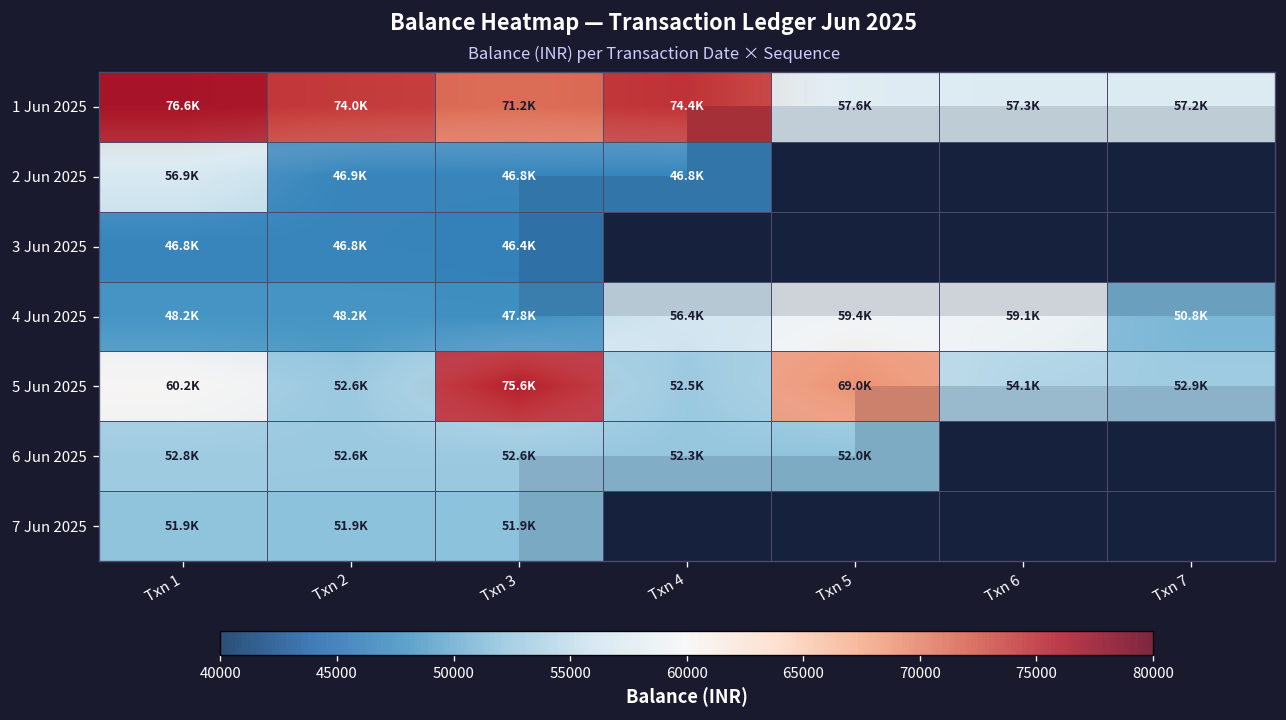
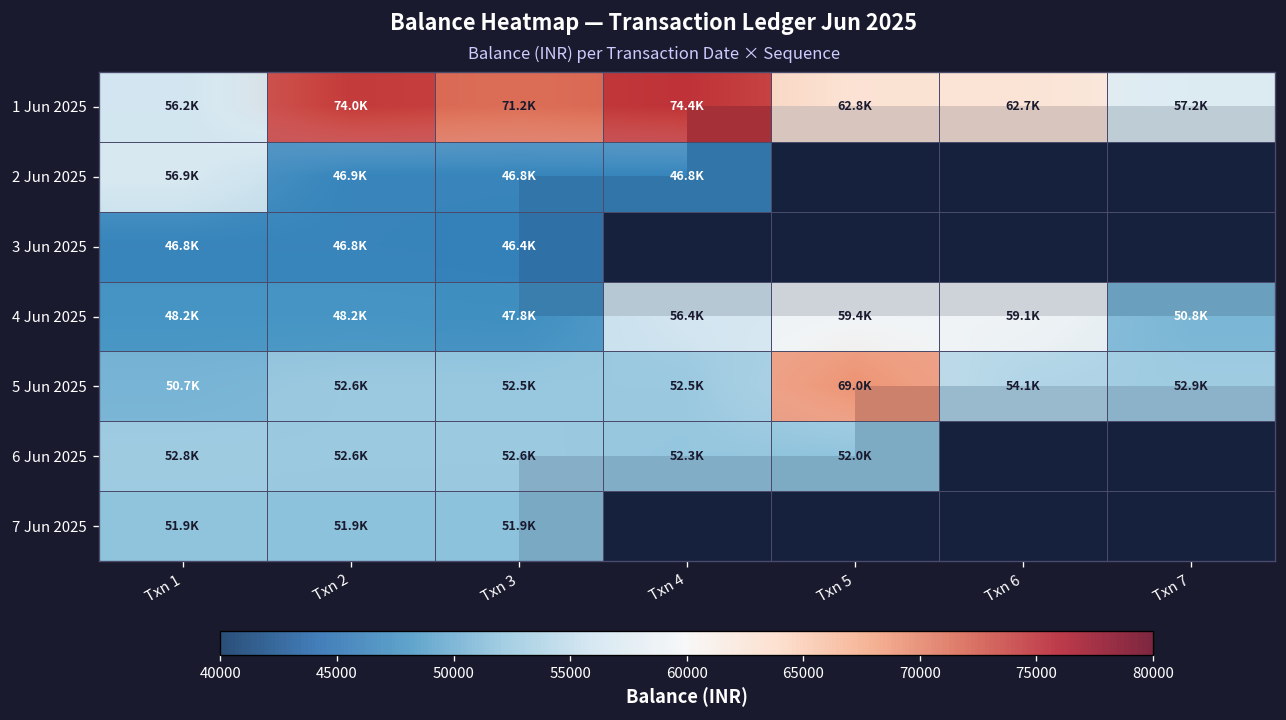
1 Jun 2025, Txn 1: 76.6K -> 56.2K
1 Jun 2025, Txn 5: 57.6K -> 62.8K
1 Jun 2025, Txn 6: 57.3K -> 62.7K
5 Jun 2025, Txn 1: 60.2K -> 50.7K
5 Jun 2025, Txn 3: 75.6K -> 52.5K
